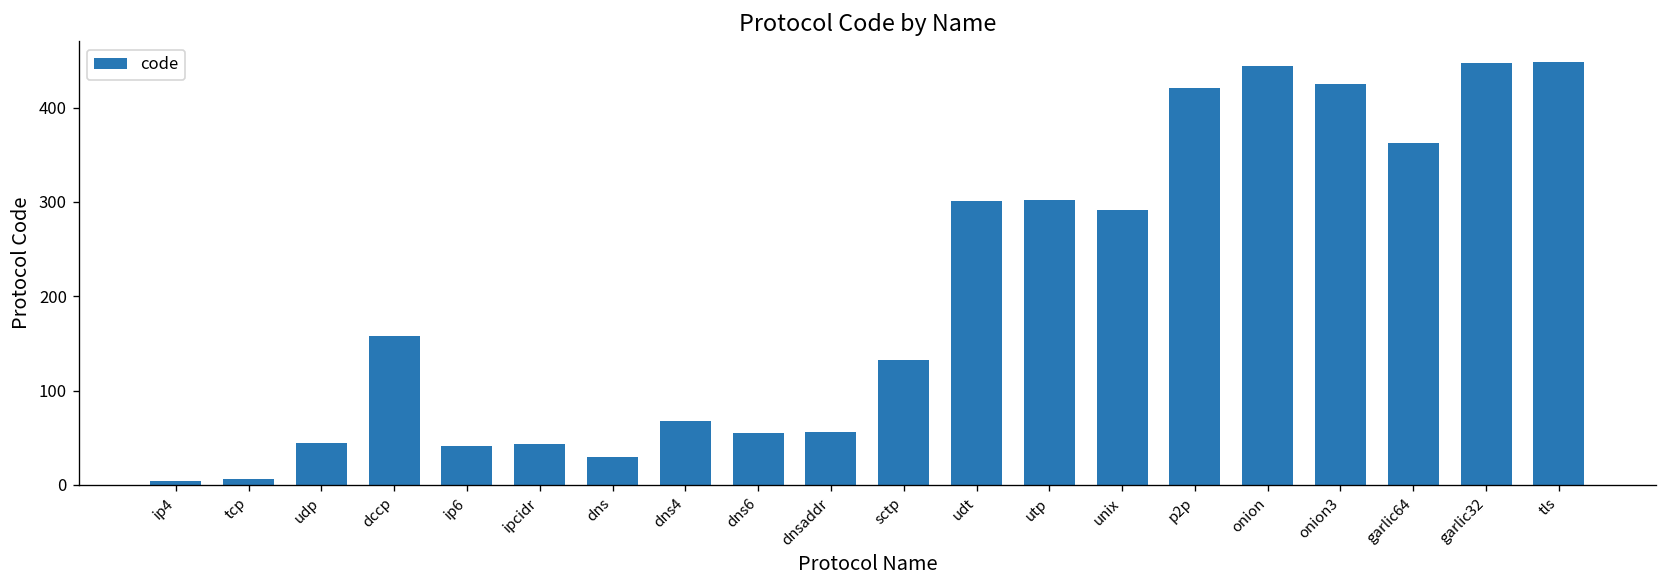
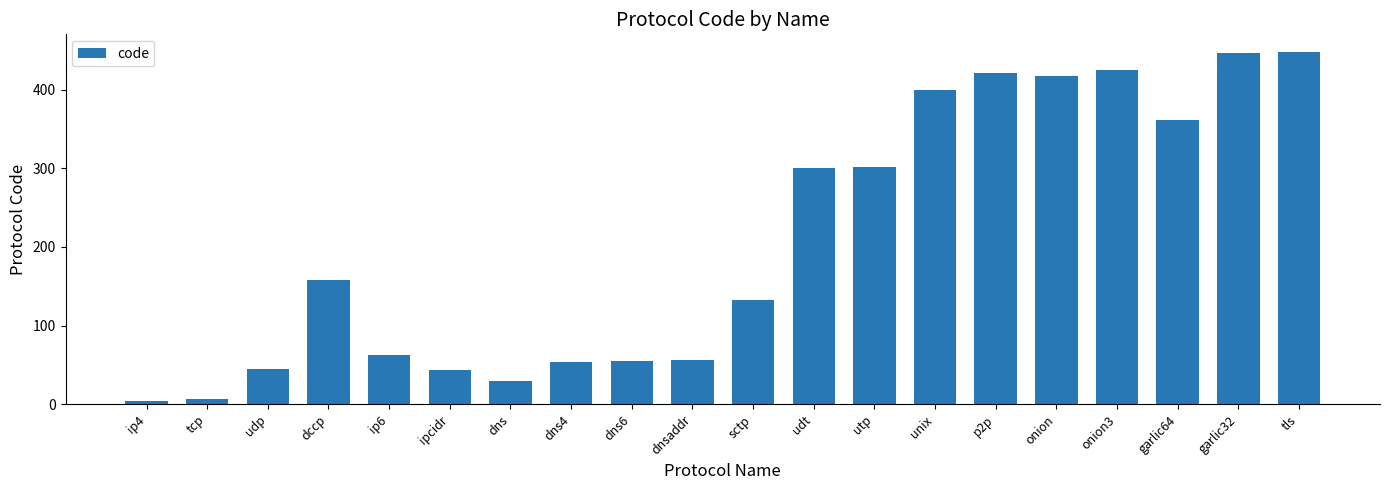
ip6: 40 -> 60
dns4: 70 -> 50
unix: 290 -> 400
onion: 440 -> 420
